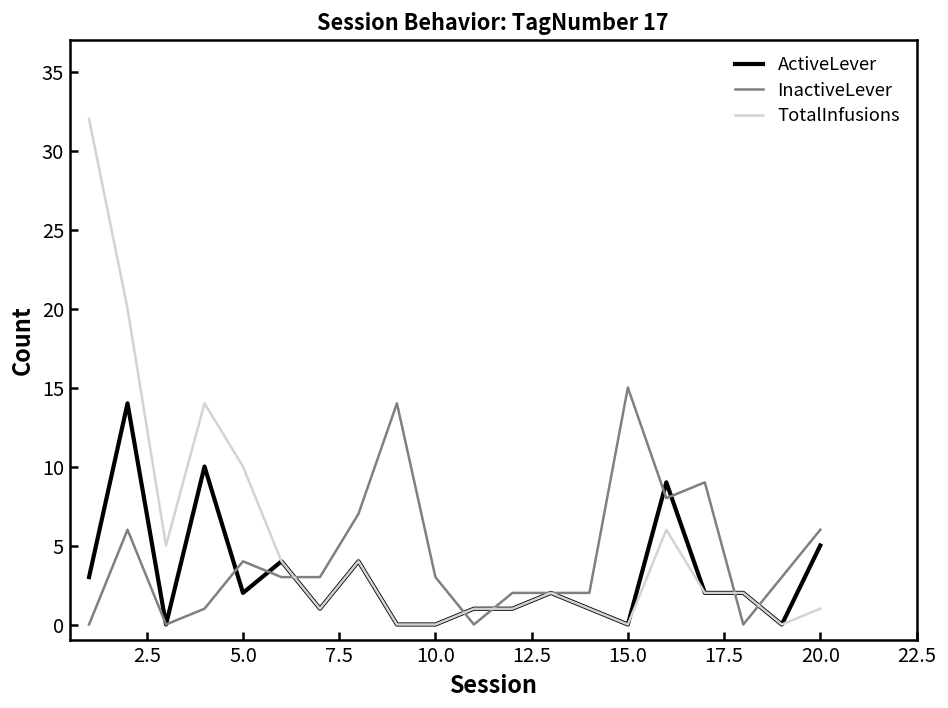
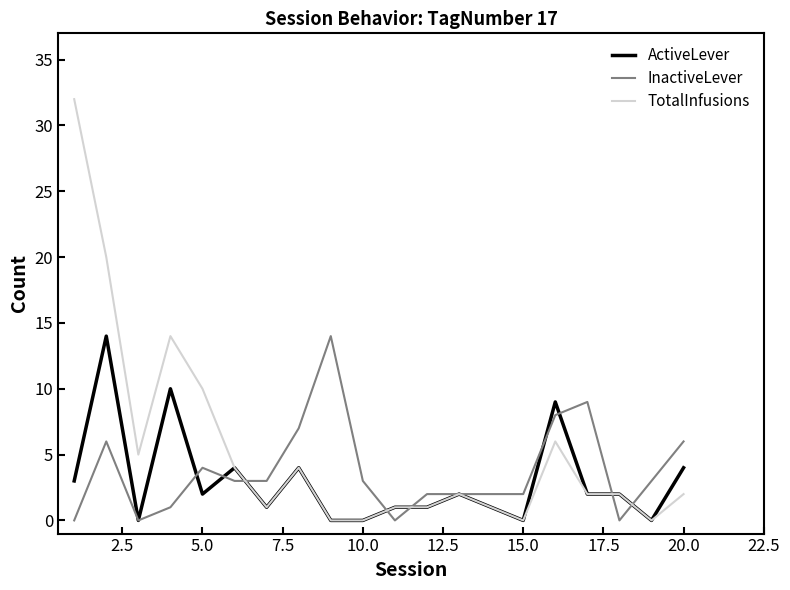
InactiveLever, 15.0: 15 -> 2
ActiveLever, 20.0: 5 -> 4
TotalInfusions, 20.0: 1 -> 2
